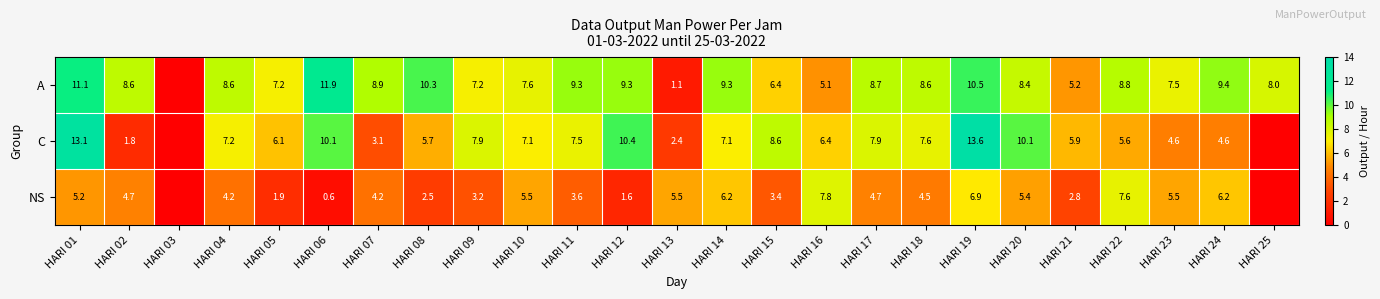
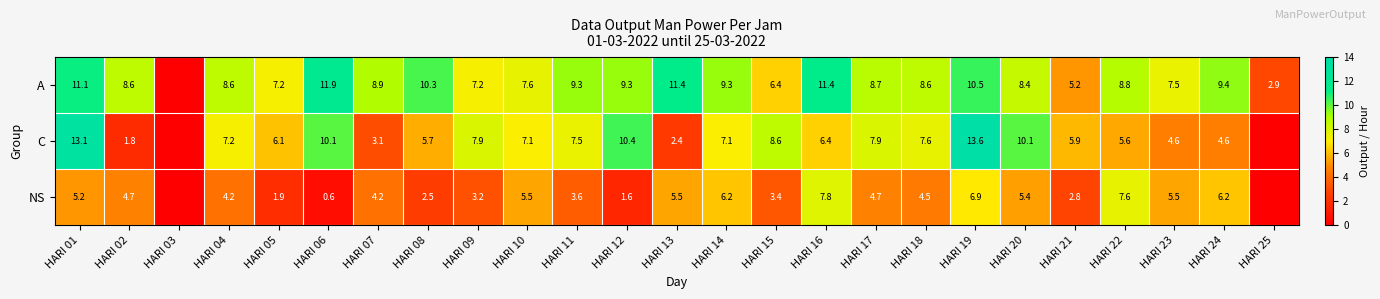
A, HARI 13: 1.1 -> 11.4
A, HARI 16: 5.1 -> 11.4
A, HARI 25: 8.0 -> 2.9
